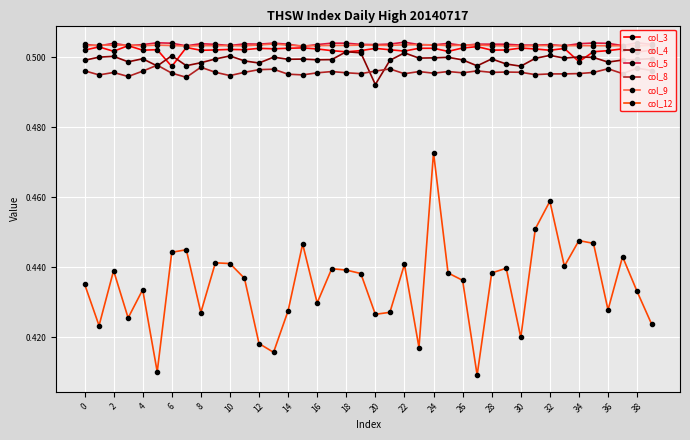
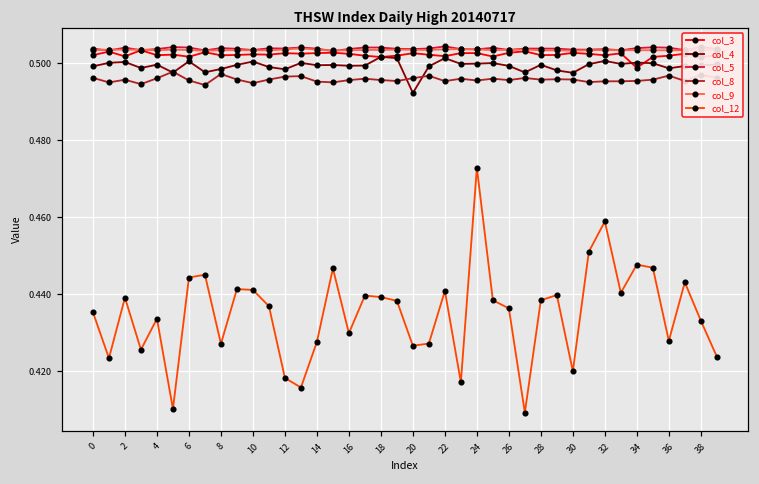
col_3, 6: 0.497 -> 0.502
